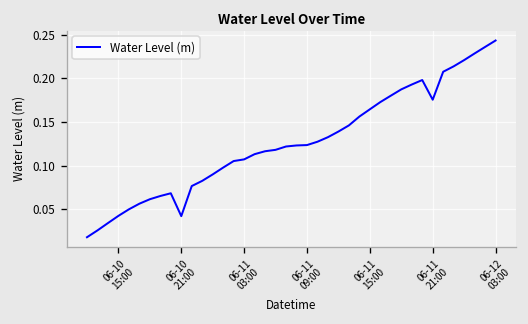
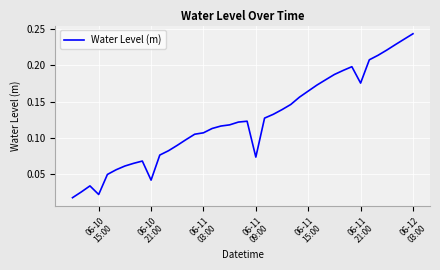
06-10 15:00: 0.04 -> 0.02
06-11 09:00: 0.12 -> 0.07
